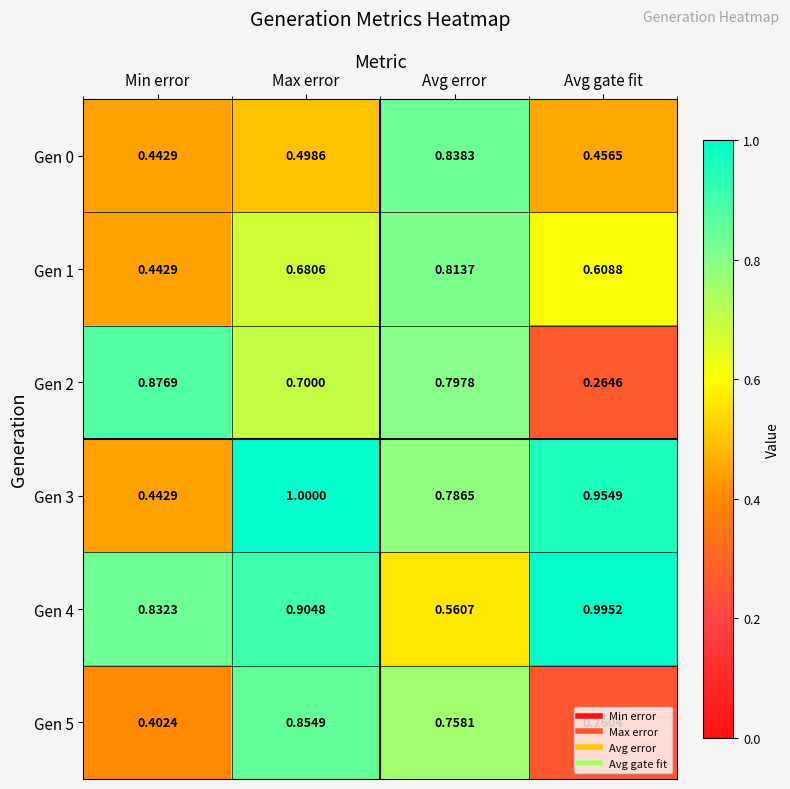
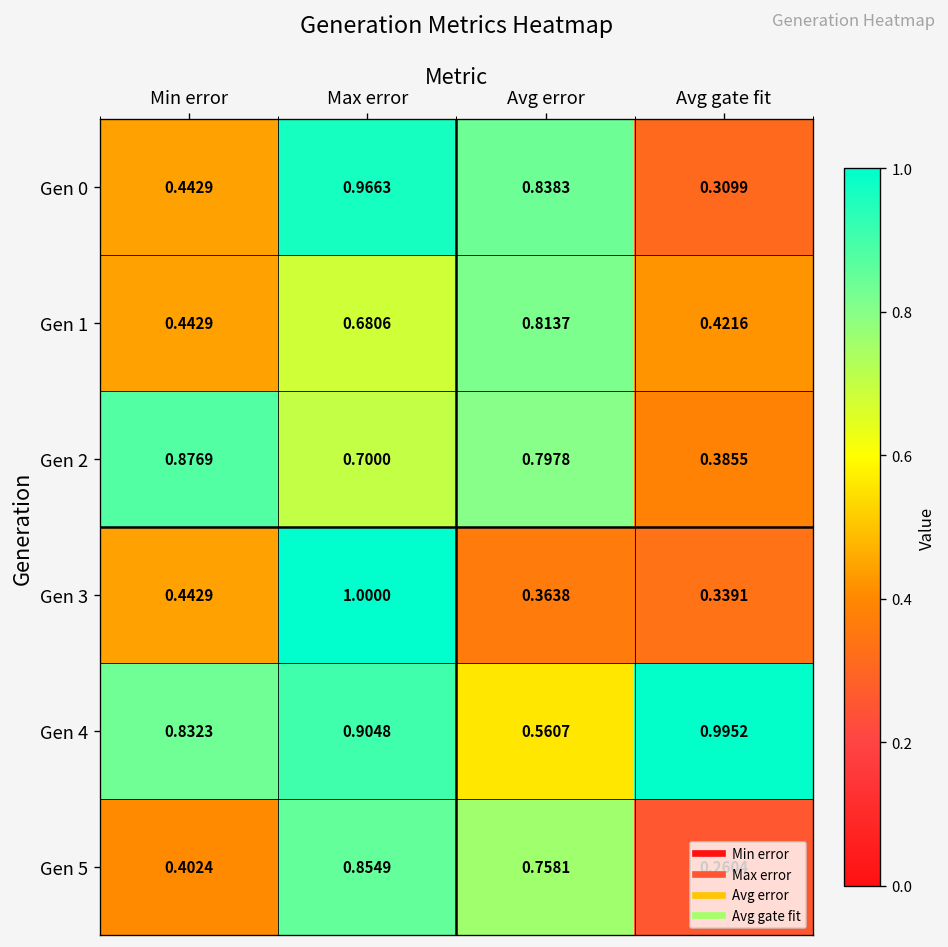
Gen 0, Max error: 0.4986 -> 0.9663
Gen 0, Avg gate fit: 0.4565 -> 0.3099
Gen 1, Avg gate fit: 0.6088 -> 0.4216
Gen 2, Avg gate fit: 0.2646 -> 0.3855
Gen 3, Avg error: 0.7865 -> 0.3638
Gen 3, Avg gate fit: 0.9549 -> 0.3391
